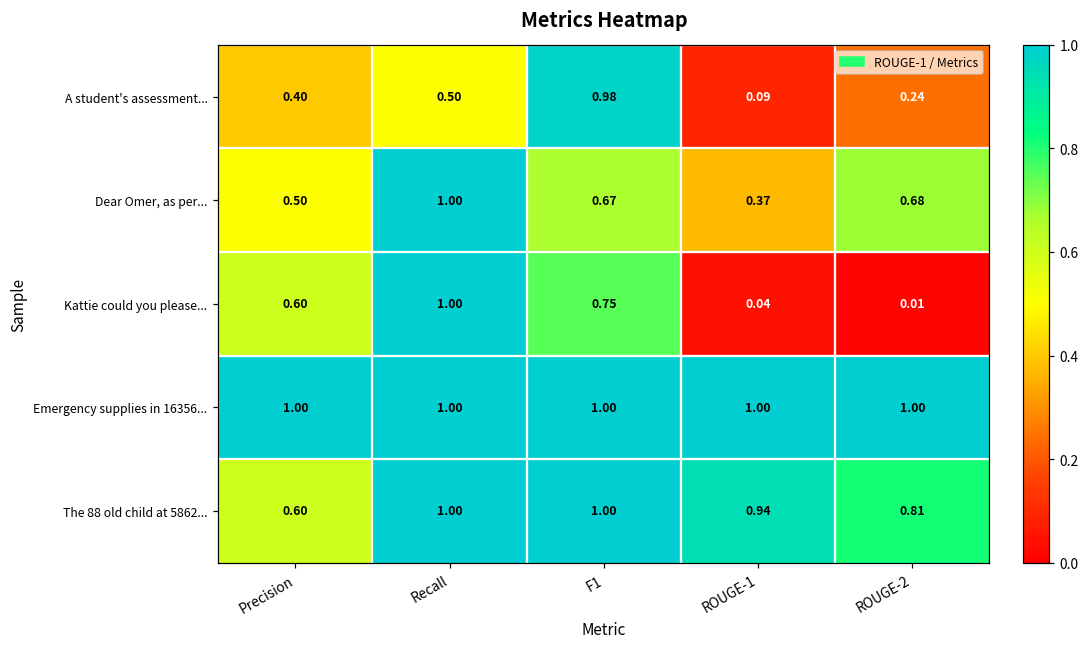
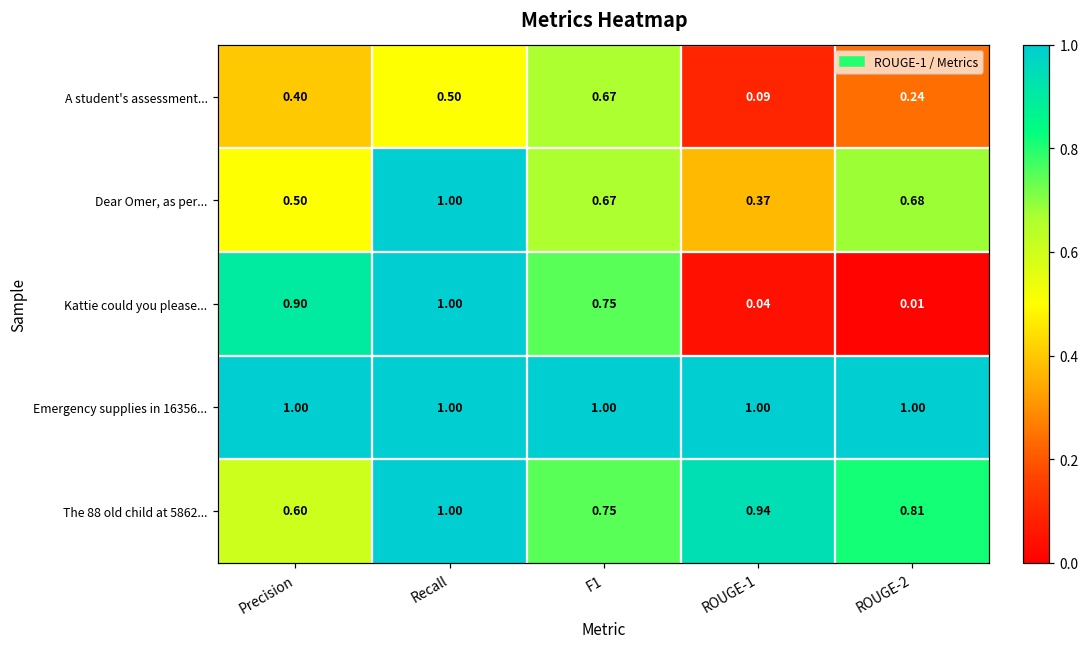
A student's assessment..., F1: 0.98 -> 0.67
Kattie could you please..., Precision: 0.60 -> 0.90
The 88 old child at 5862..., F1: 1.00 -> 0.75
